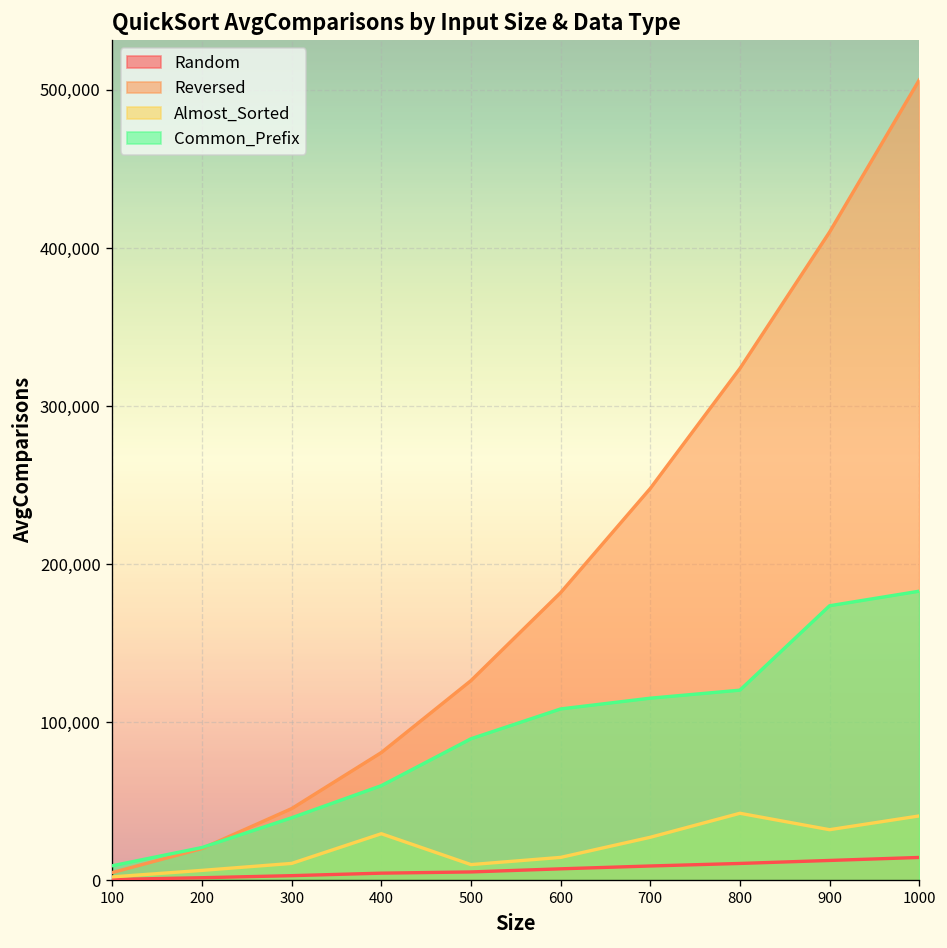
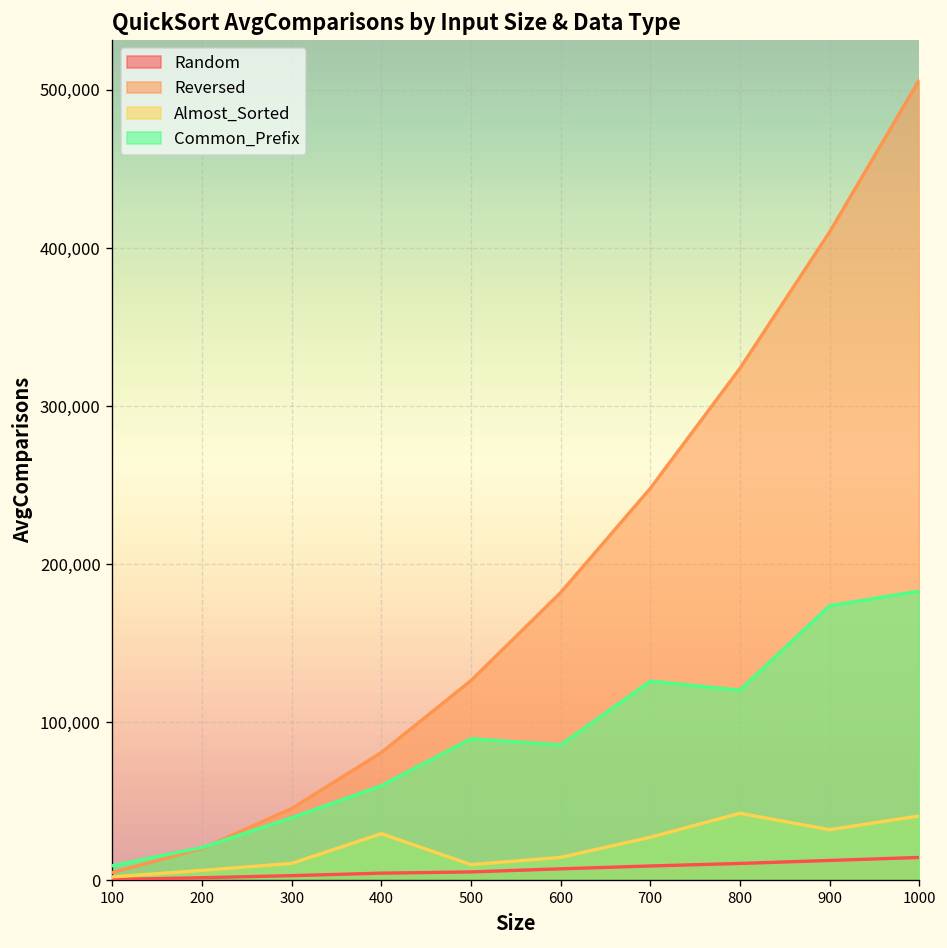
Common_Prefix, 600: 108,000 -> 86,000
Common_Prefix, 700: 115,000 -> 126,000
